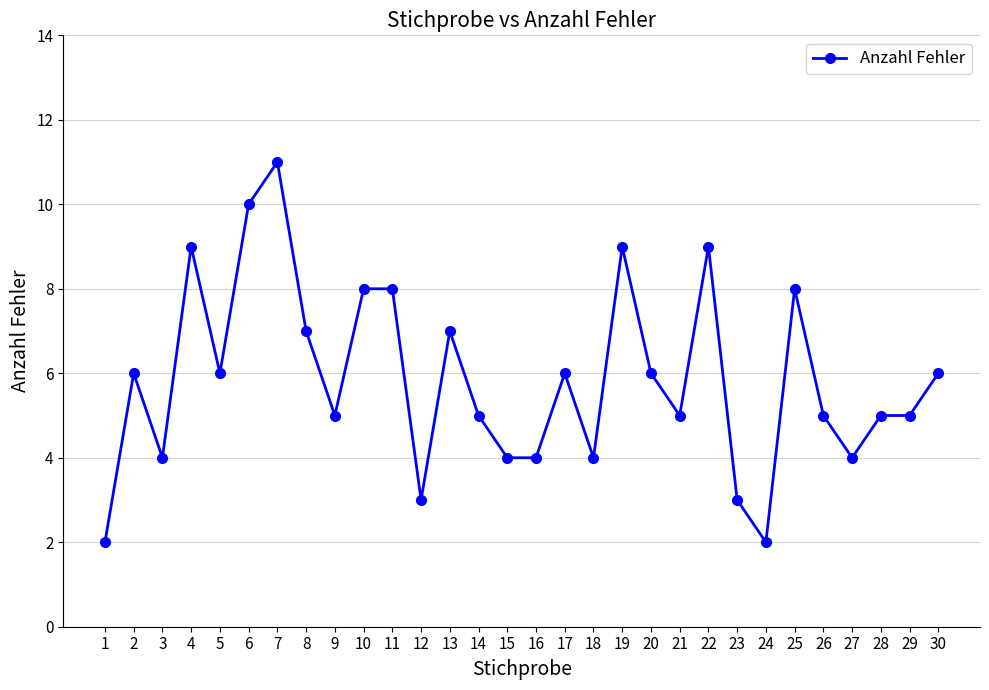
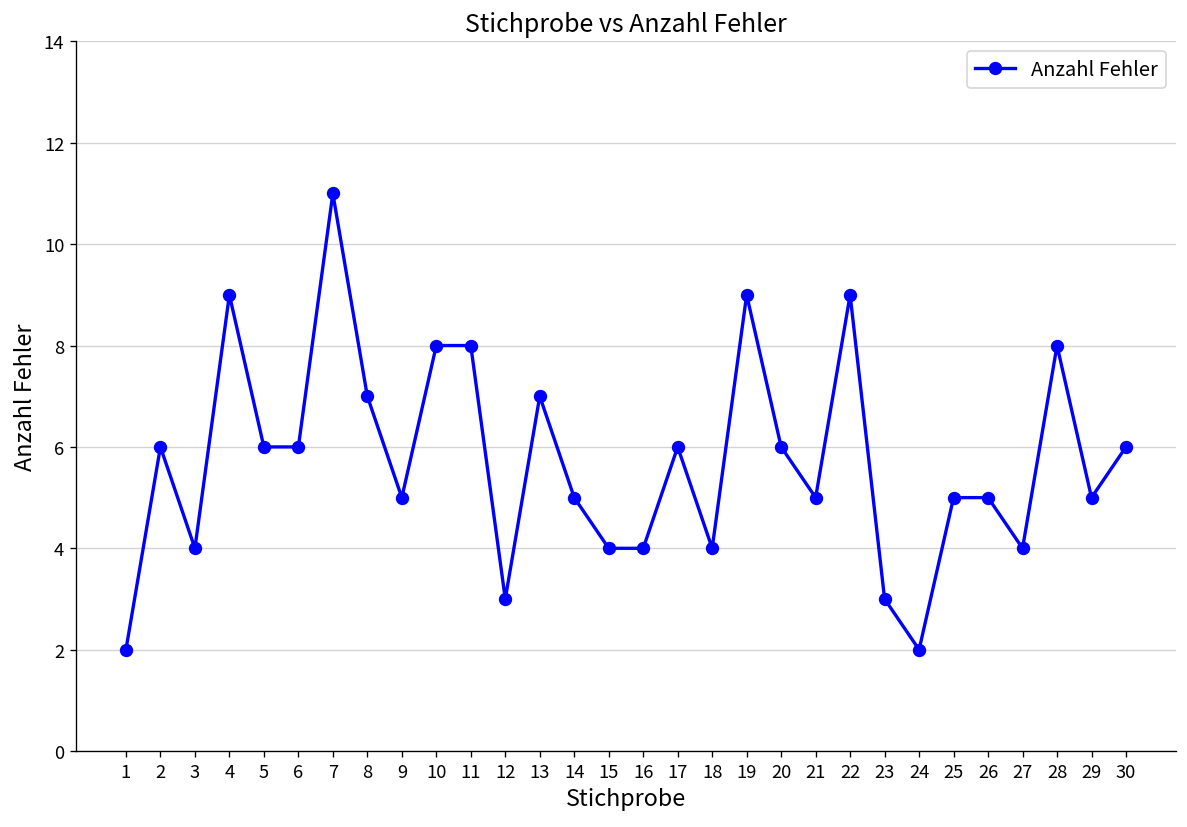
6: 10 -> 6
25: 8 -> 5
28: 5 -> 8
